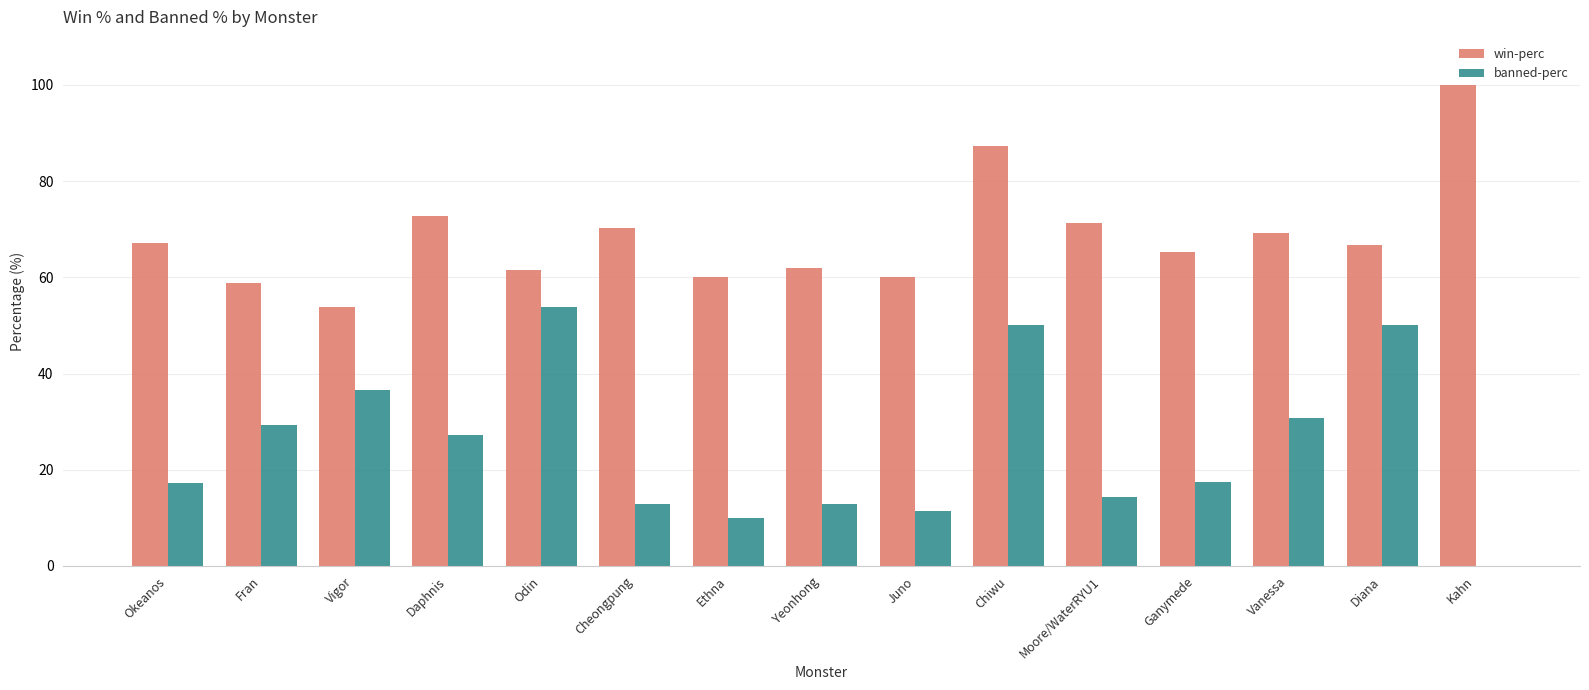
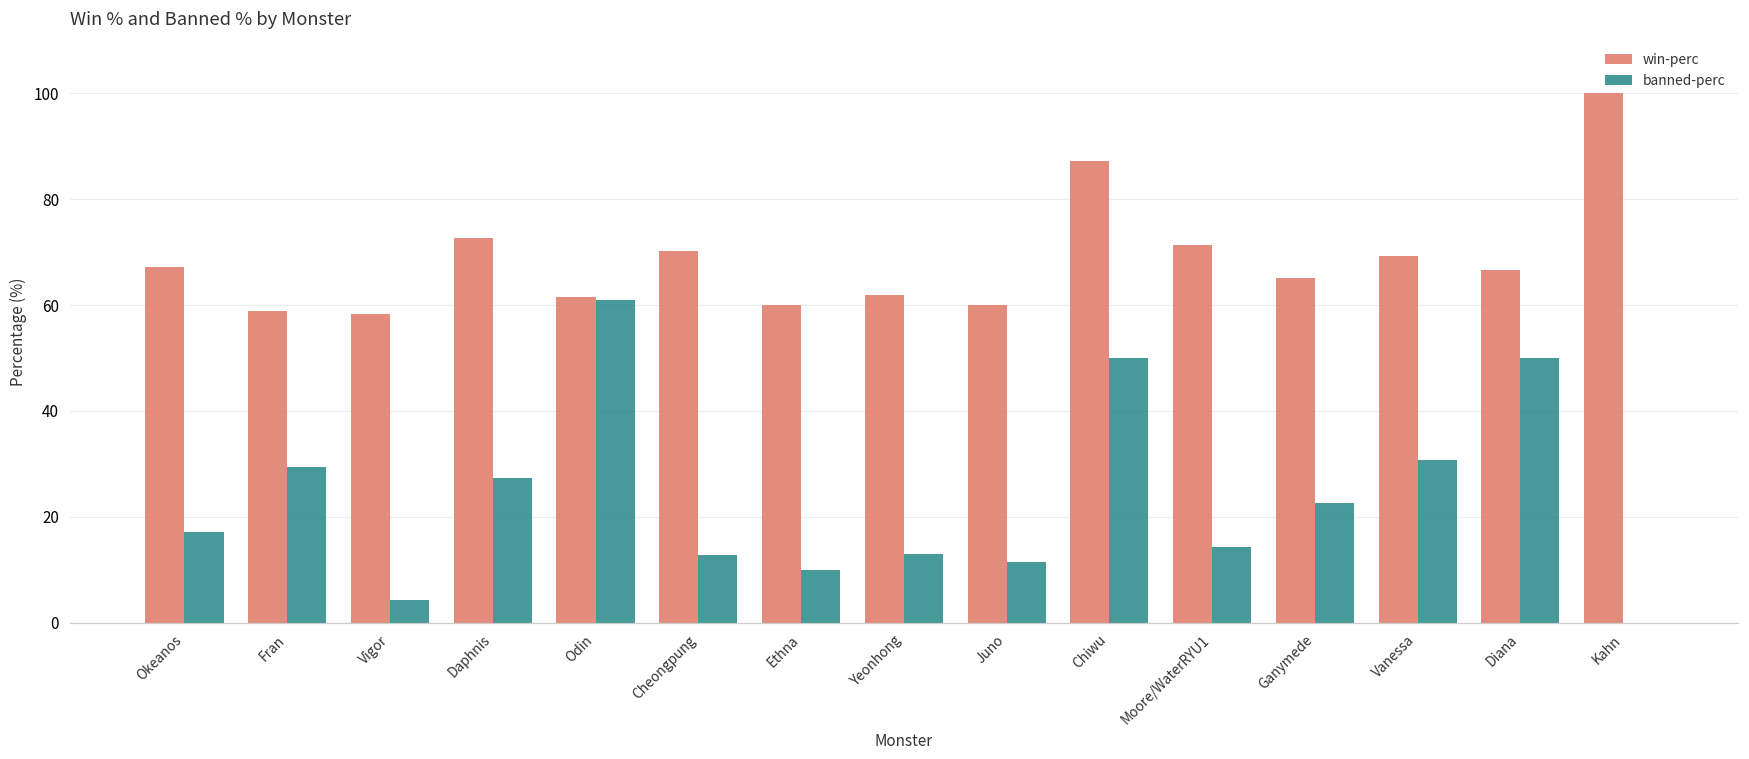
win-perc, Vigor: 54 -> 58
banned-perc, Vigor: 37 -> 4
banned-perc, Odin: 54 -> 61
banned-perc, Ganymede: 17 -> 23
